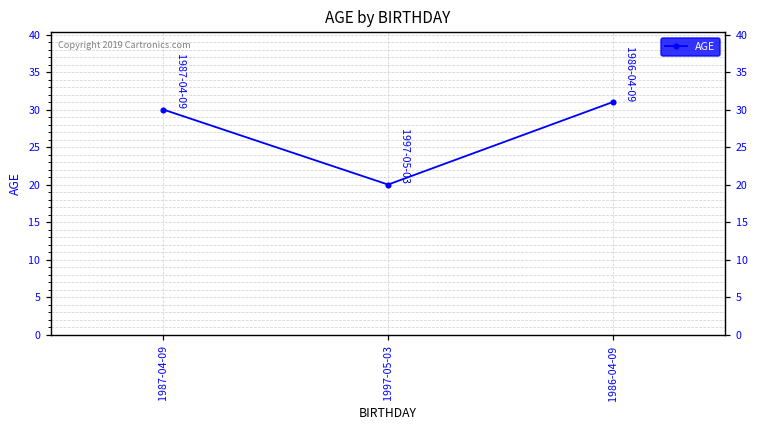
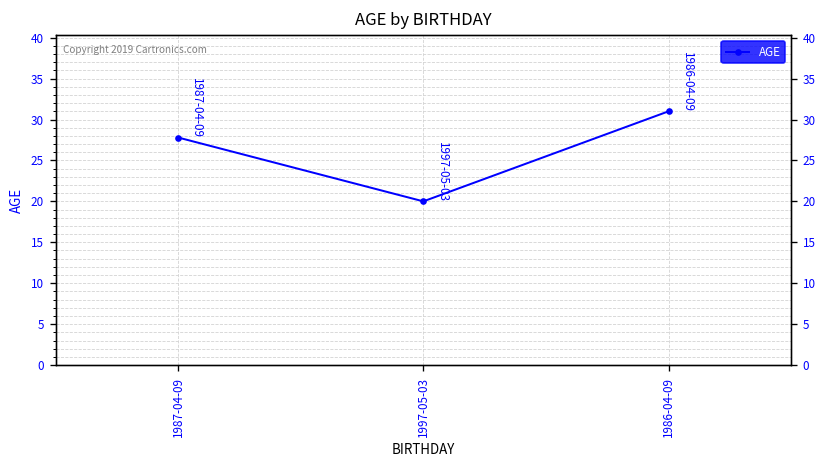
1987-04-09: 30 -> 28
